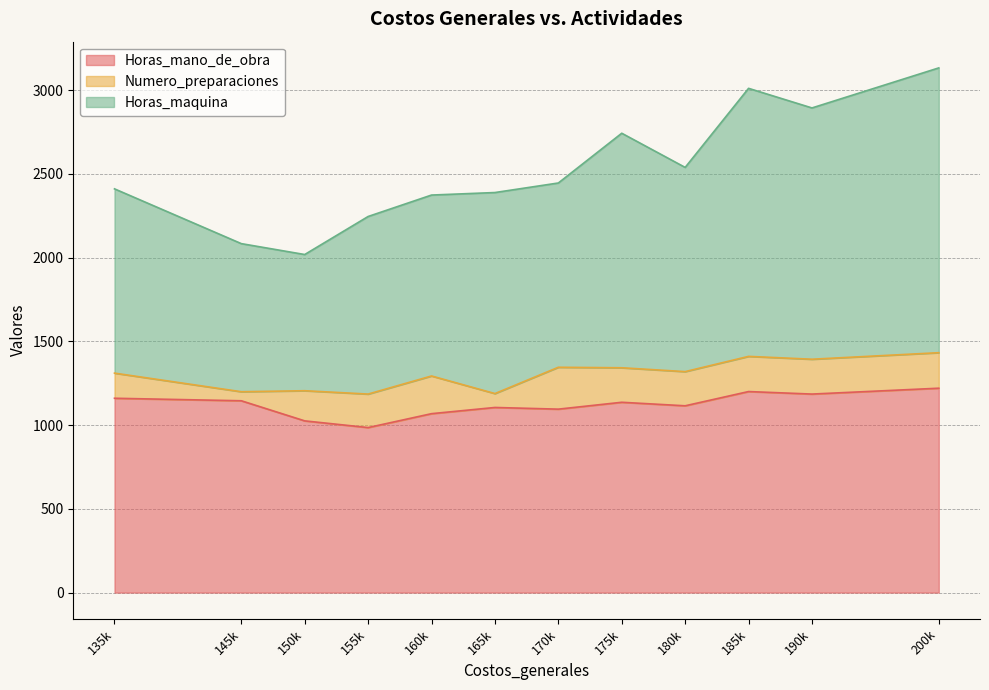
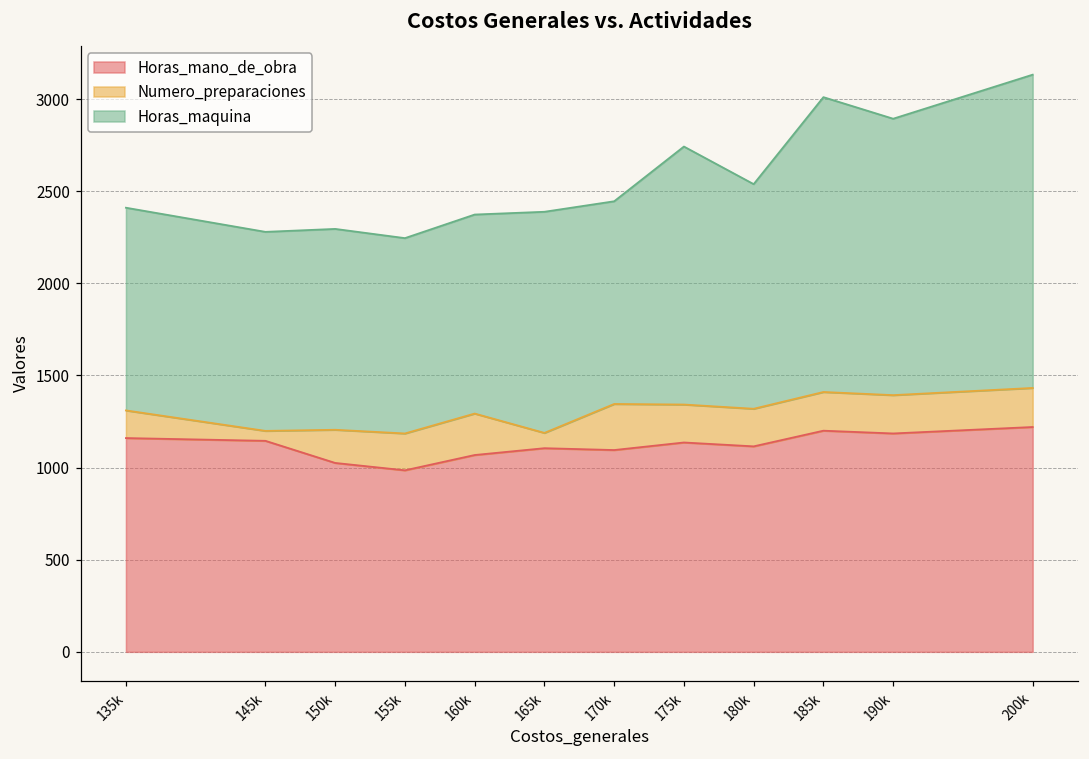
Horas_maquina, 145k: 880 -> 1080
Horas_maquina, 150k: 810 -> 1090
